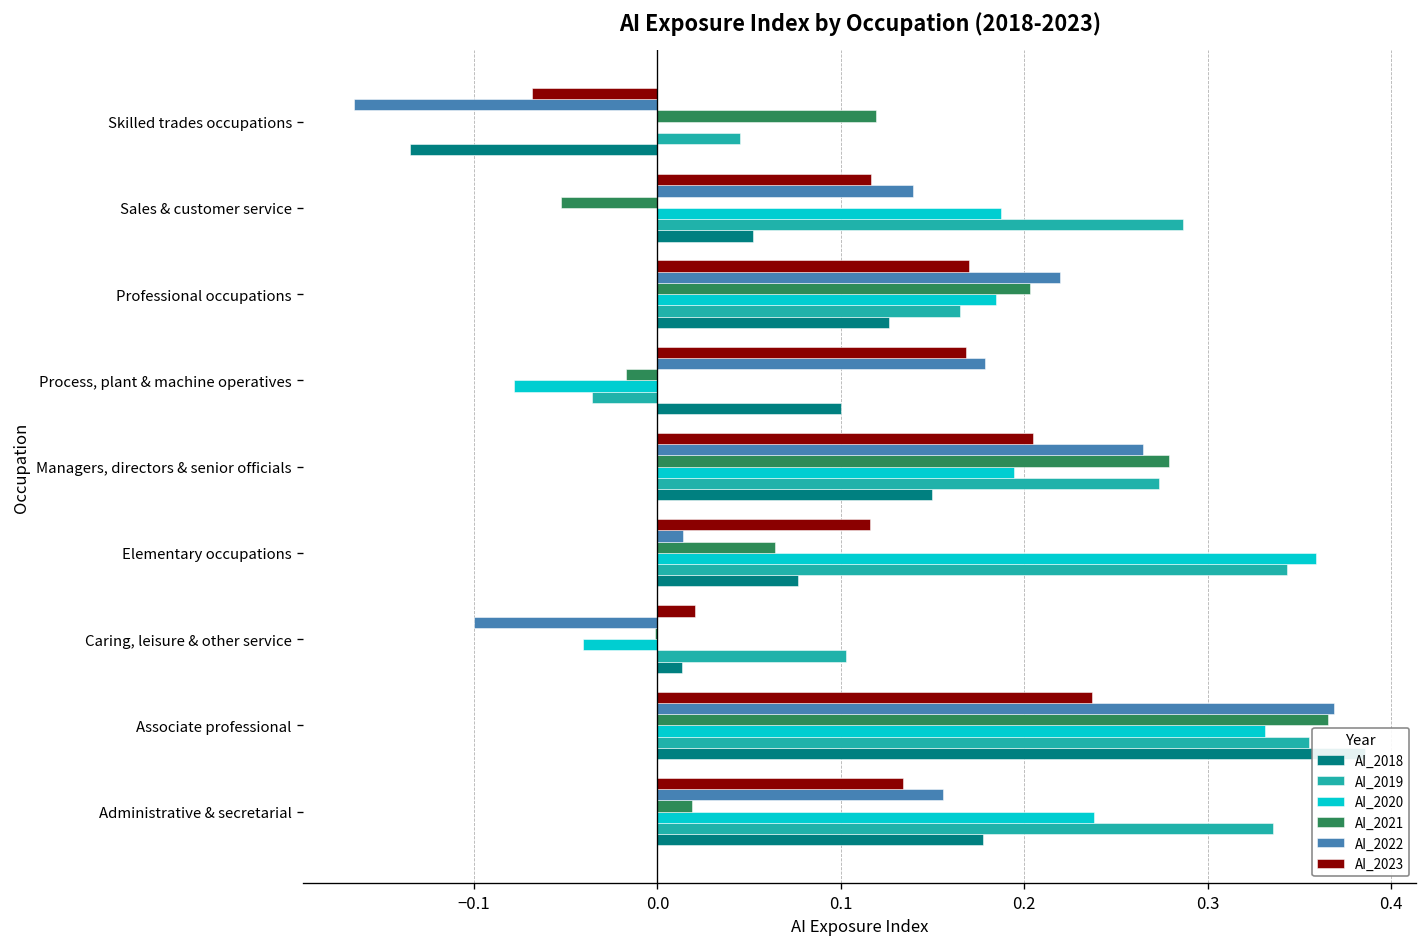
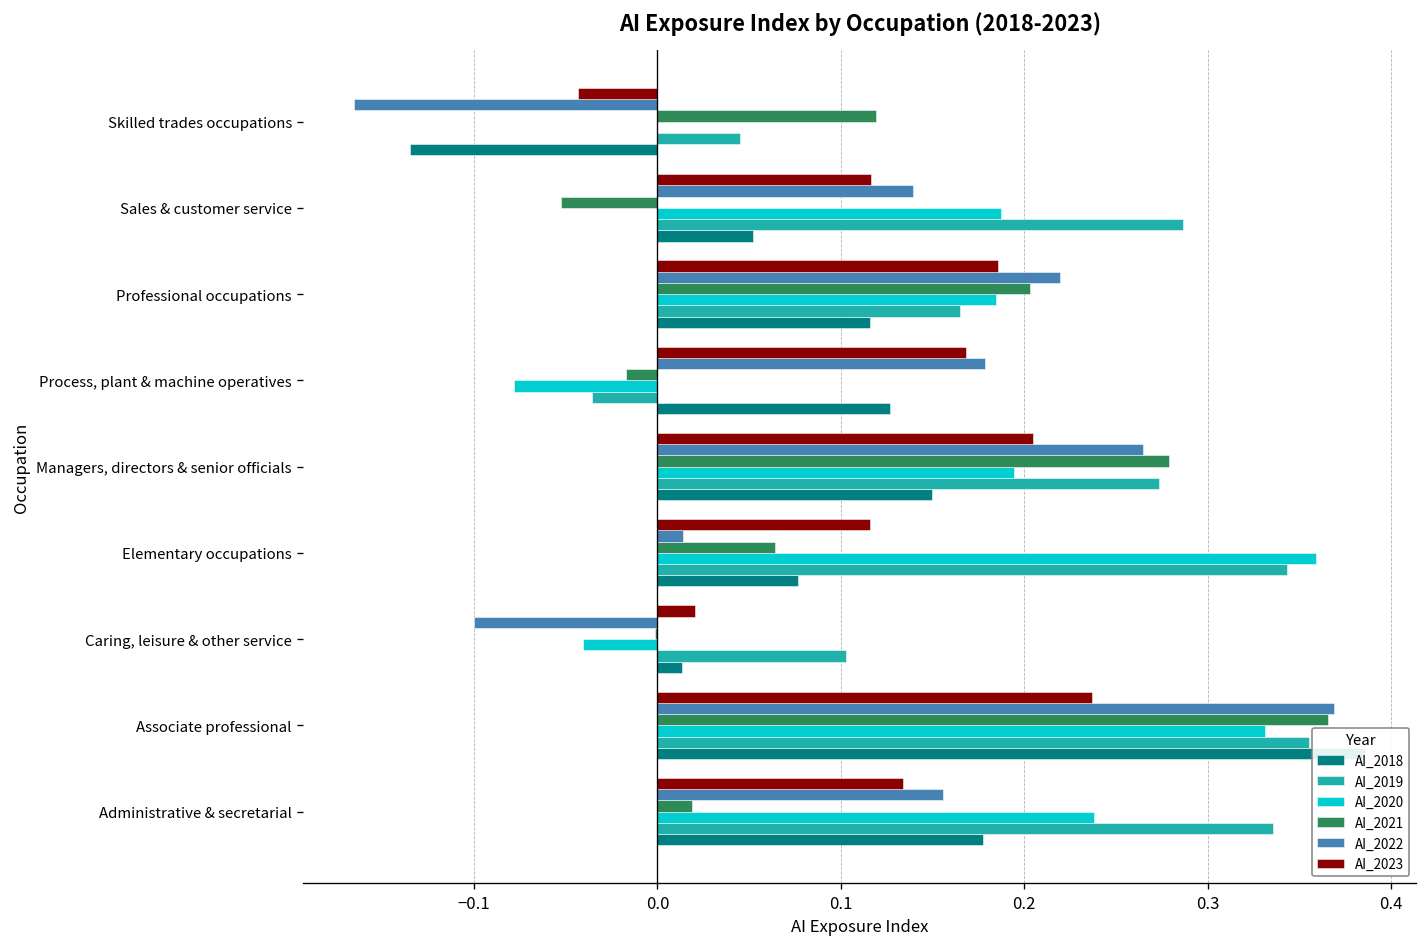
AI_2023, Skilled trades occupations: -0.068 -> -0.044
AI_2023, Professional occupations: 0.170 -> 0.186
AI_2018, Professional occupations: 0.126 -> 0.116
AI_2018, Process, plant & machine operatives: 0.100 -> 0.127
